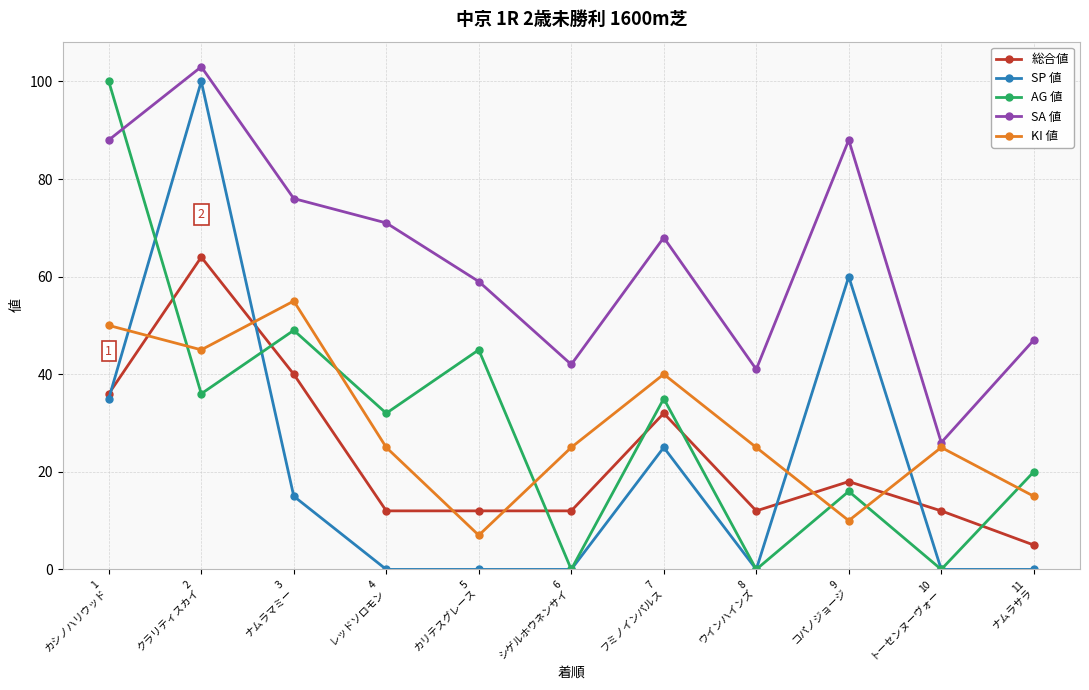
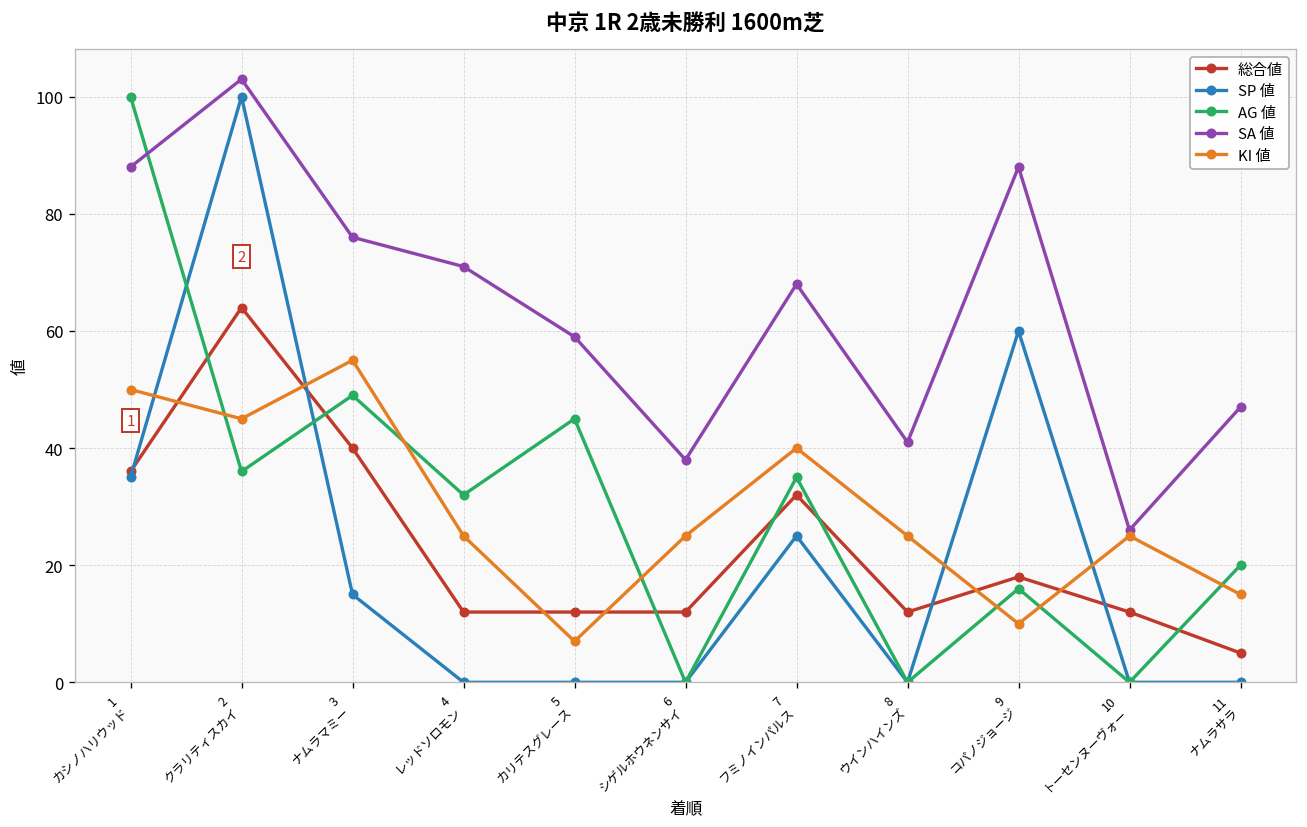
SA 値, 6 シゲルホウネンサイ: 42 -> 38
